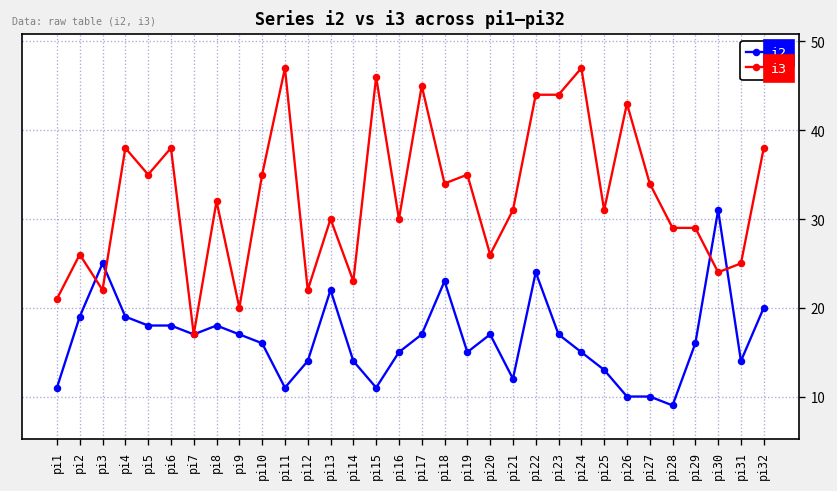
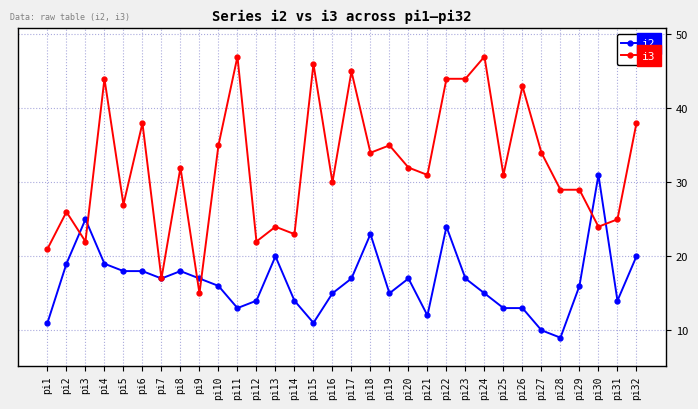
i3, pi4: 38 -> 44
i3, pi5: 35 -> 27
i3, pi9: 20 -> 15
i2, pi11: 11 -> 13
i2, pi13: 22 -> 20
i3, pi13: 30 -> 24
i3, pi20: 26 -> 32
i2, pi26: 10 -> 13
